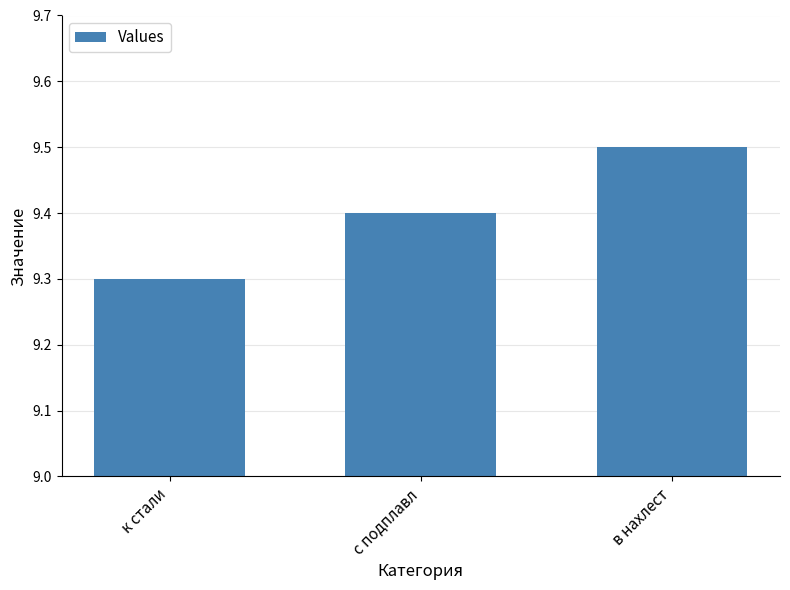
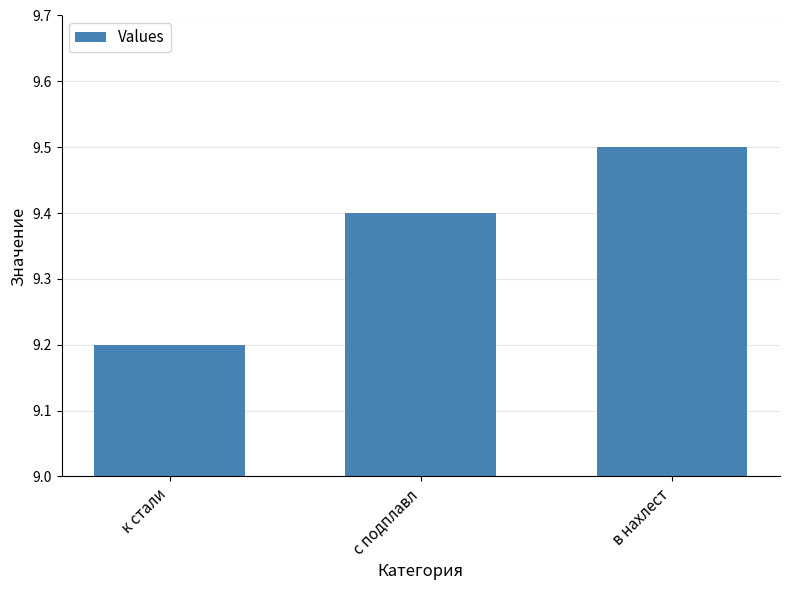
к стали: 9.3 -> 9.2
